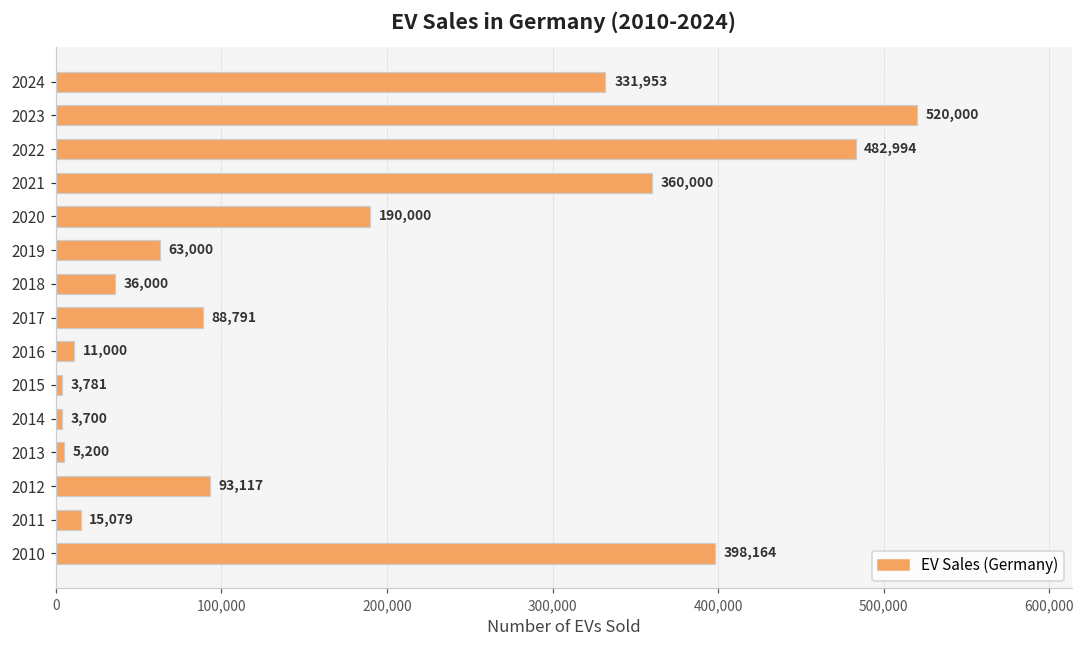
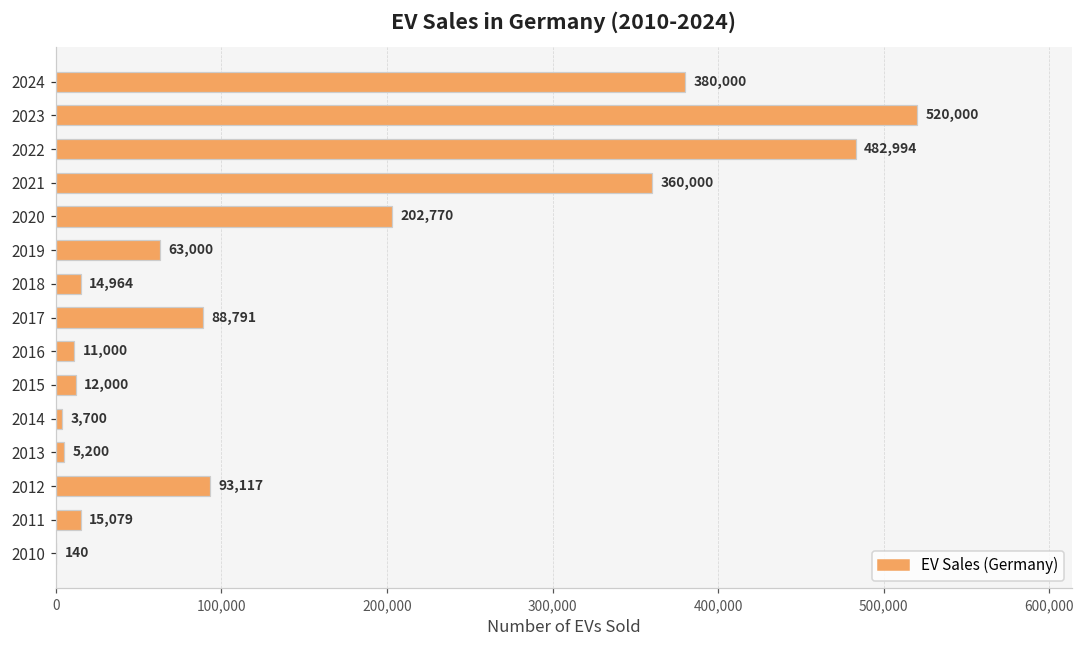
2024: 331,953 -> 380,000
2020: 190,000 -> 202,770
2018: 36,000 -> 14,964
2015: 3,781 -> 12,000
2010: 398,164 -> 140
